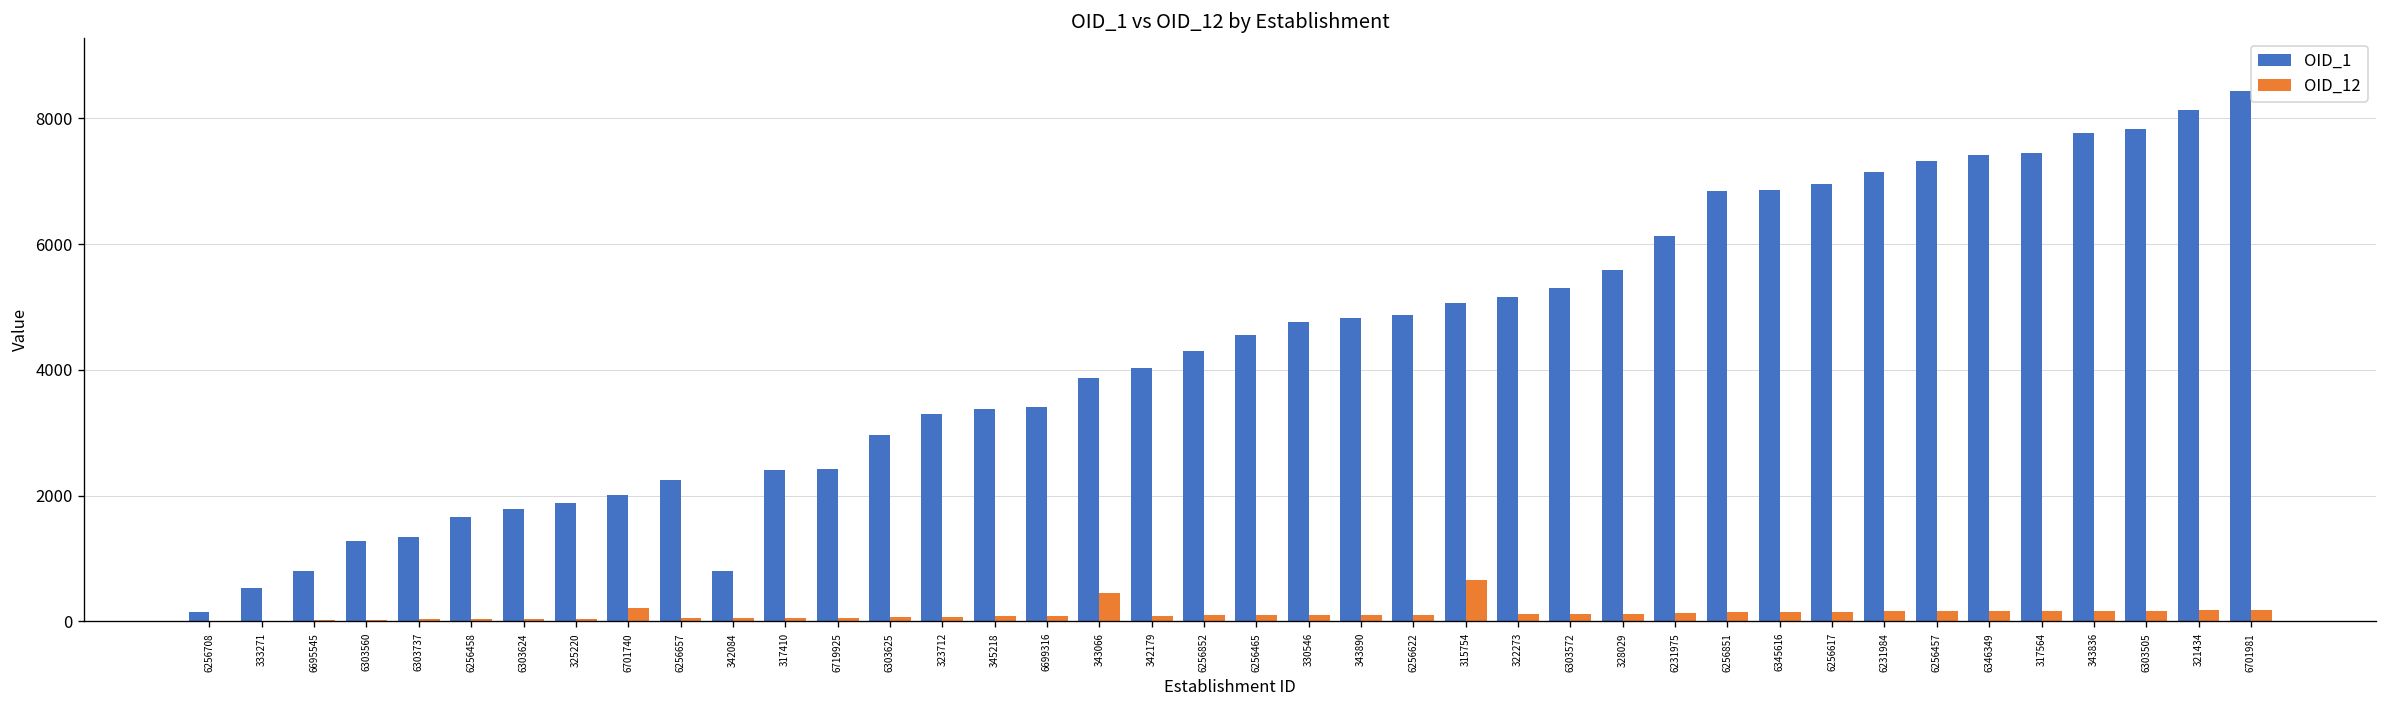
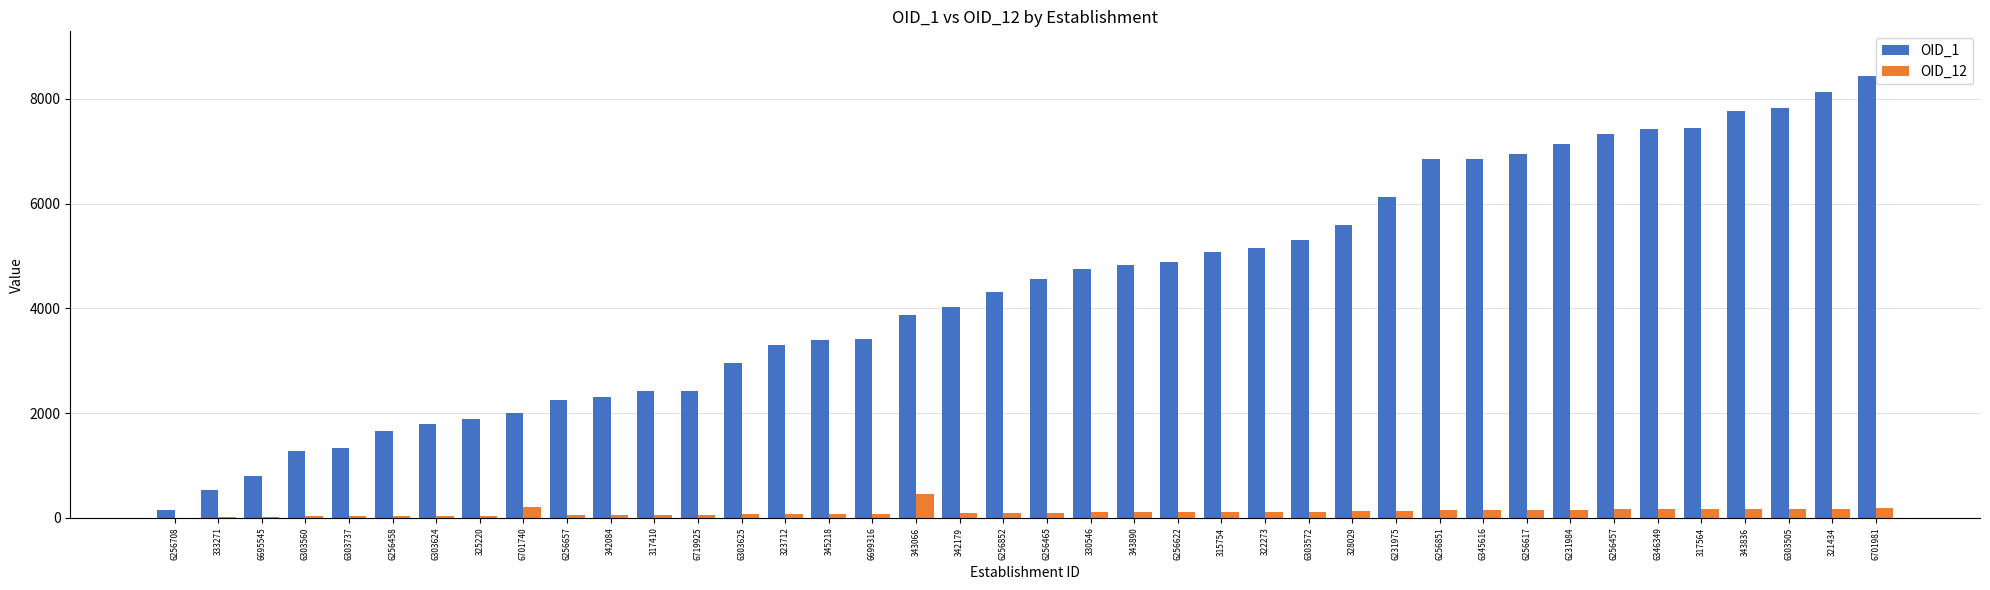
OID_1, 342084: 800 -> 2300
OID_12, 315754: 700 -> 100
